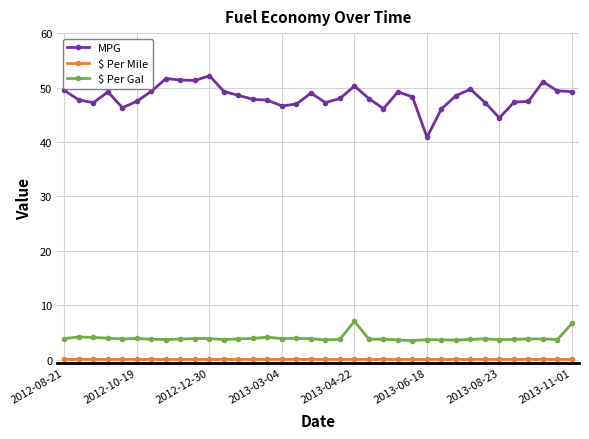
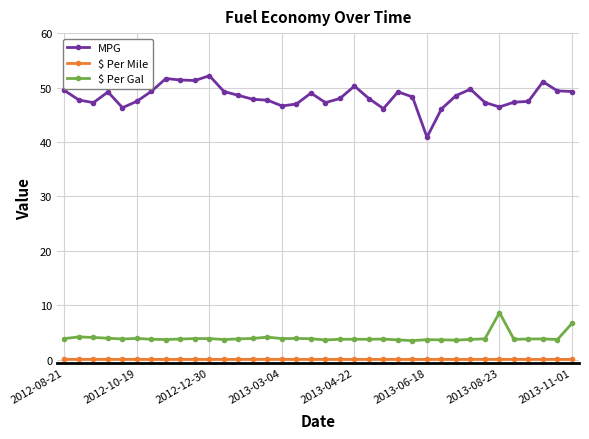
$ Per Gal, 2013-04-22: 7 -> 4
MPG, 2013-08-23: 44 -> 46
$ Per Gal, 2013-08-23: 4 -> 9
